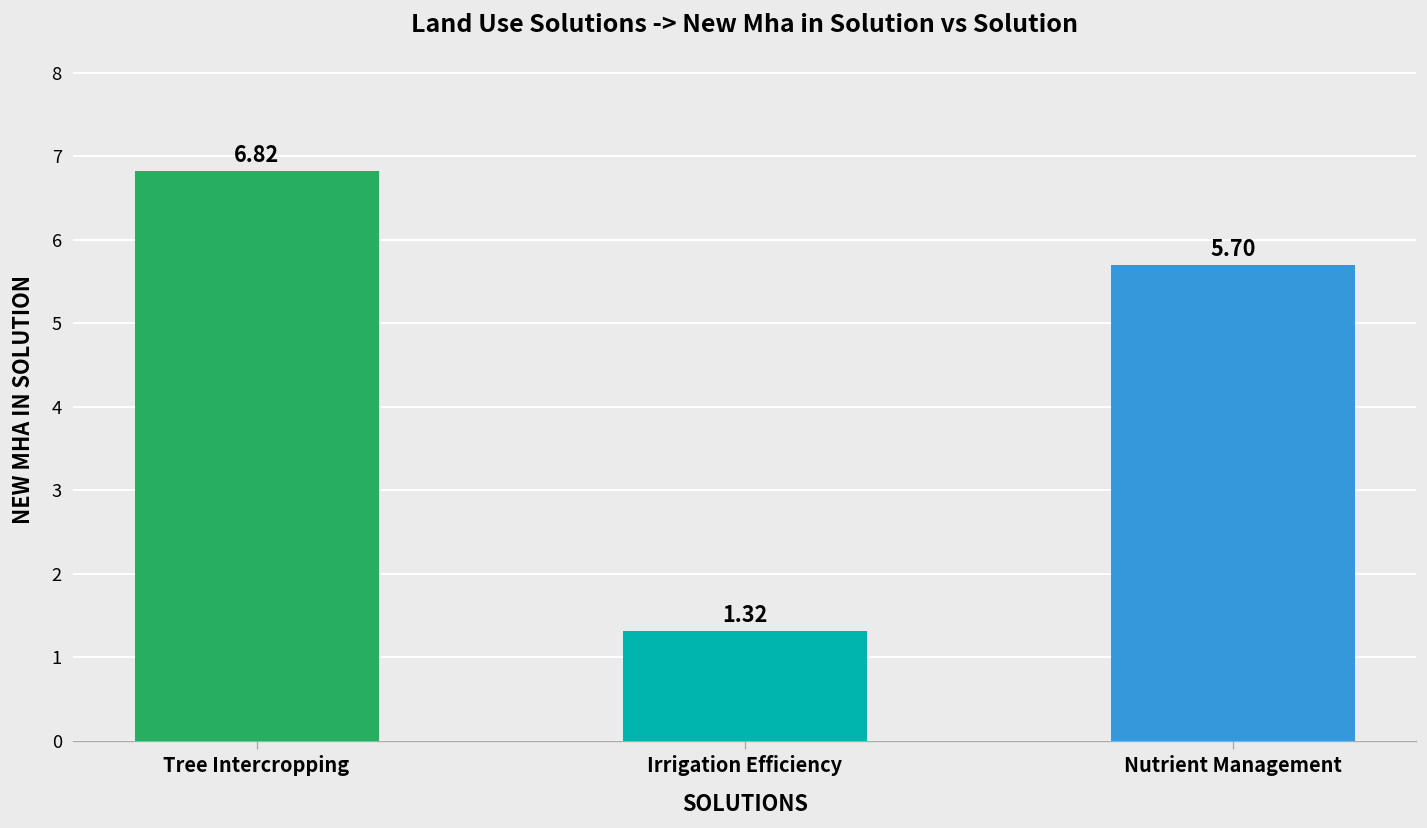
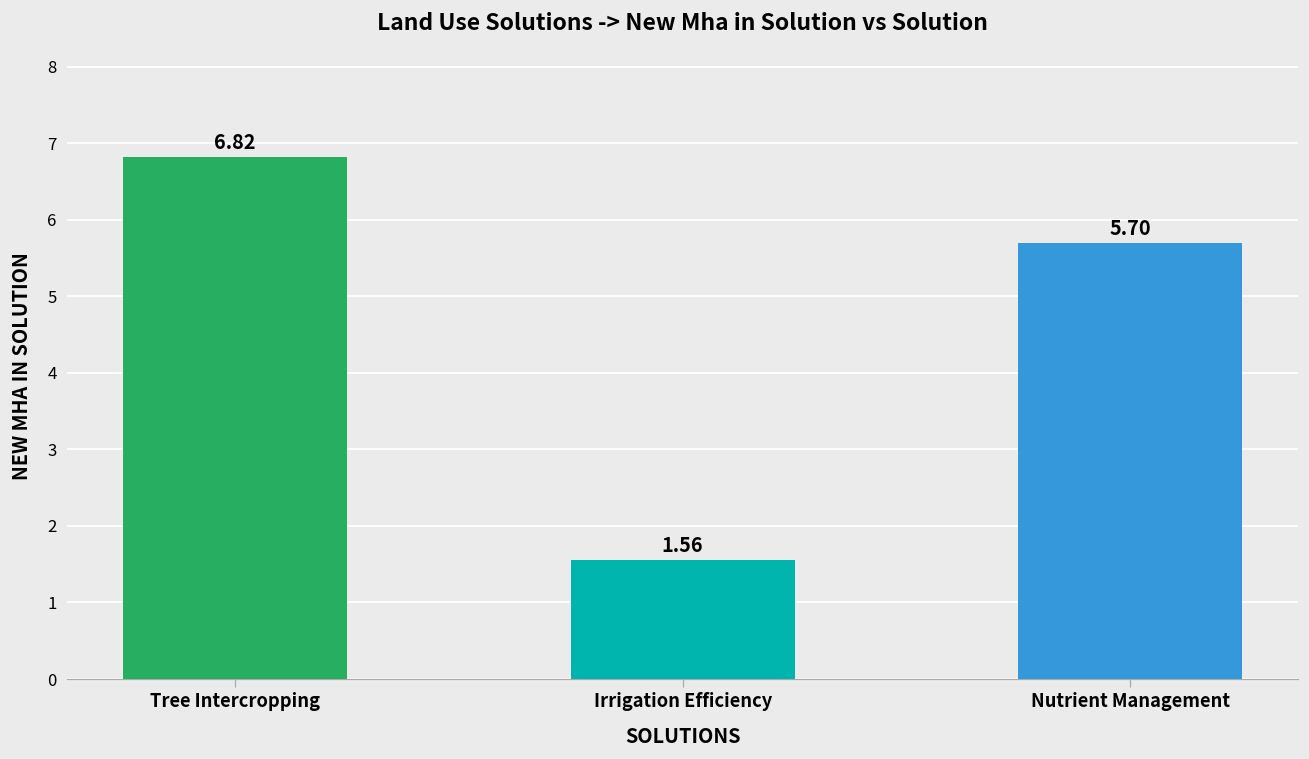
Irrigation Efficiency: 1.32 -> 1.56
